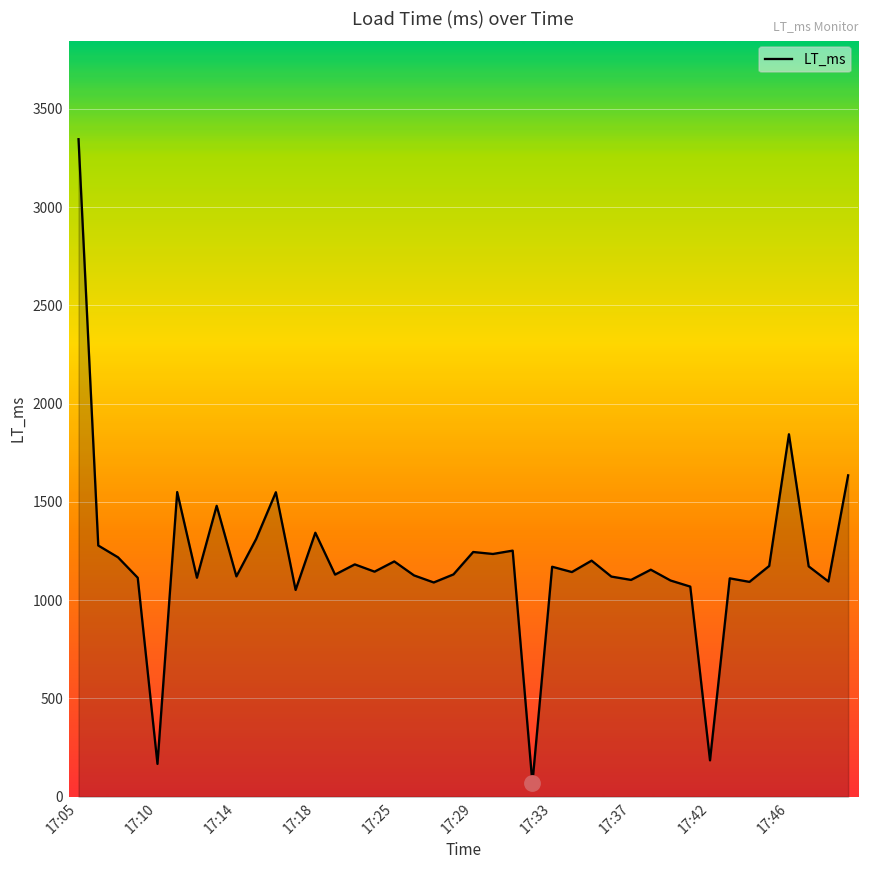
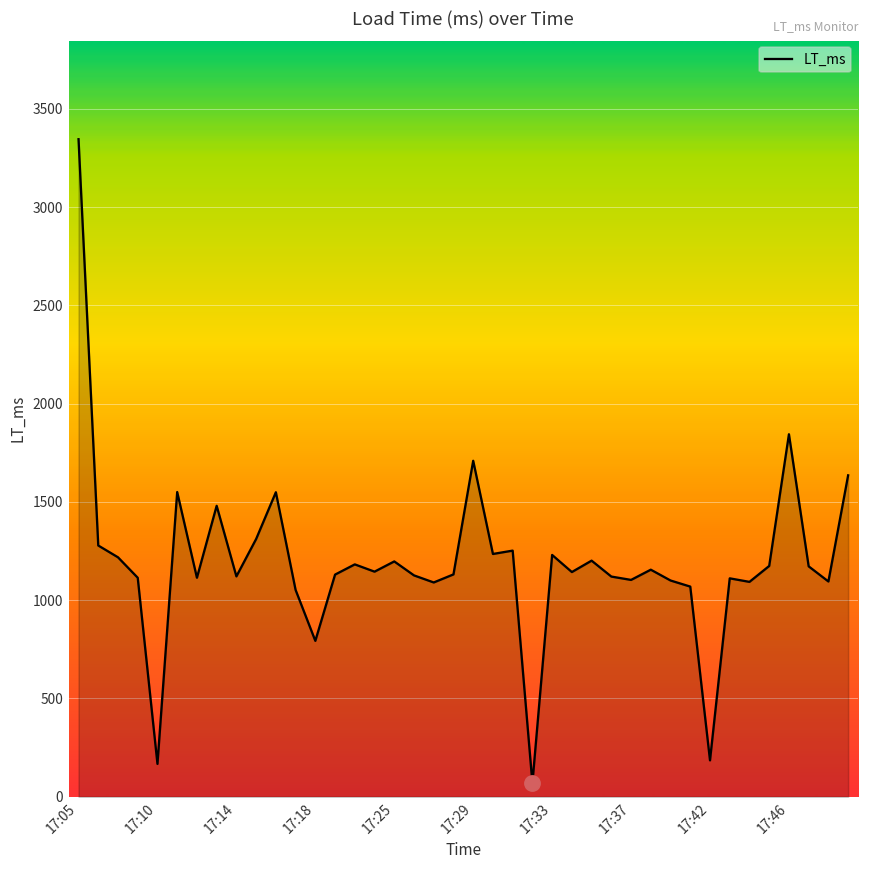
LT_ms, 17:18: 1340 -> 790
LT_ms, 17:29: 1250 -> 1710
LT_ms, 17:33: 1170 -> 1230
